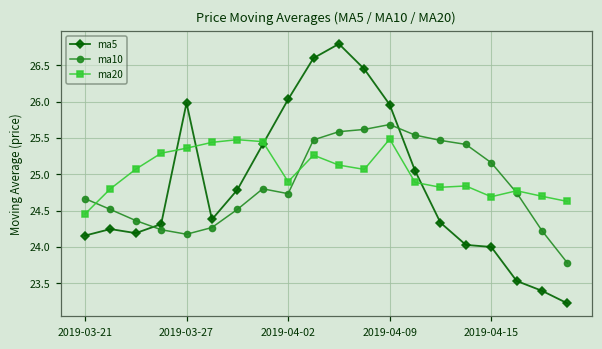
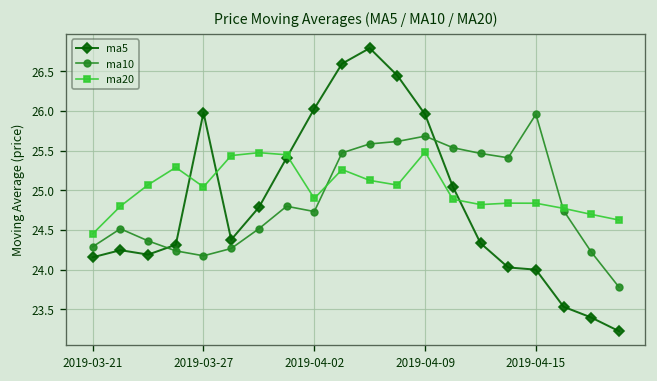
ma10, 2019-03-21: 24.7 -> 24.3
ma20, 2019-03-27: 25.4 -> 25.0
ma10, 2019-04-15: 25.2 -> 26.0
ma20, 2019-04-15: 24.7 -> 24.8
